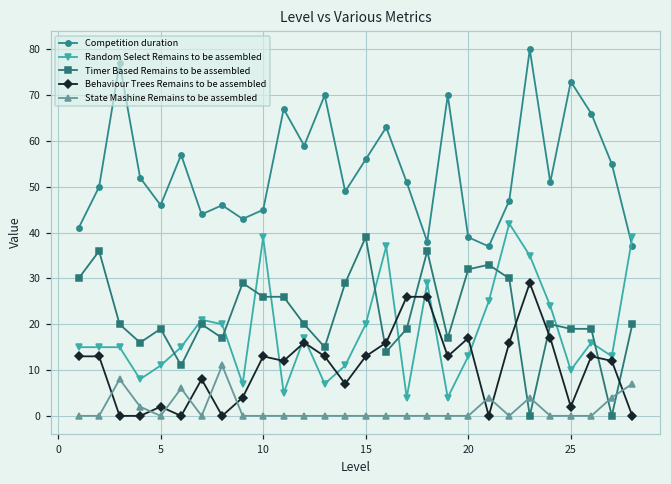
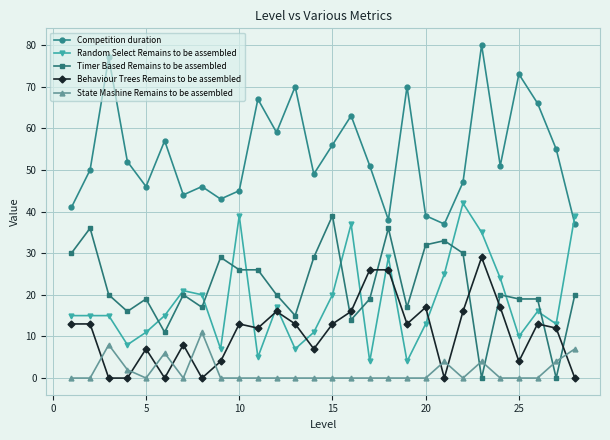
Behaviour Trees Remains to be assembled, 5: 2 -> 7
Behaviour Trees Remains to be assembled, 25: 2 -> 4
